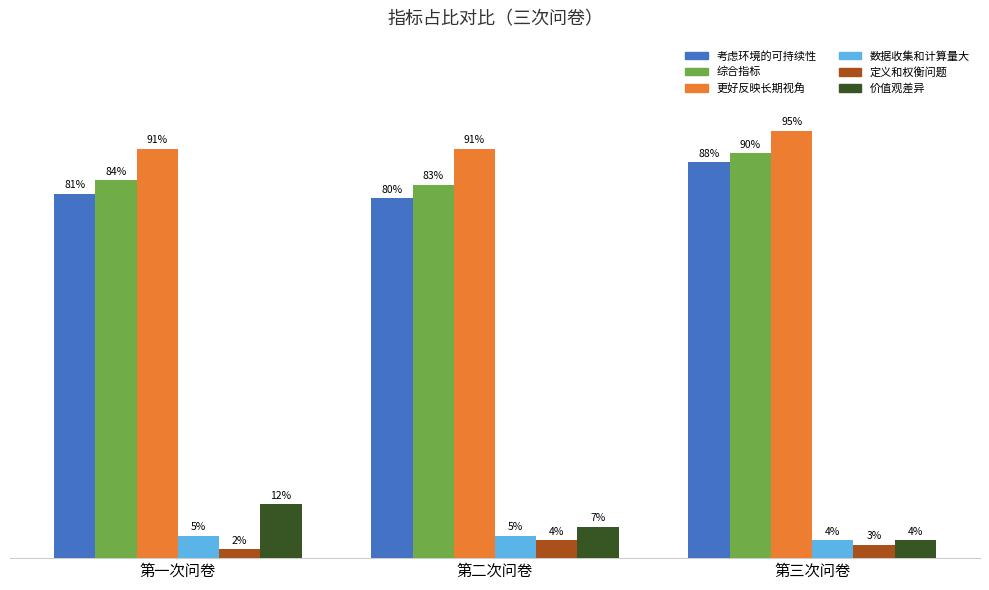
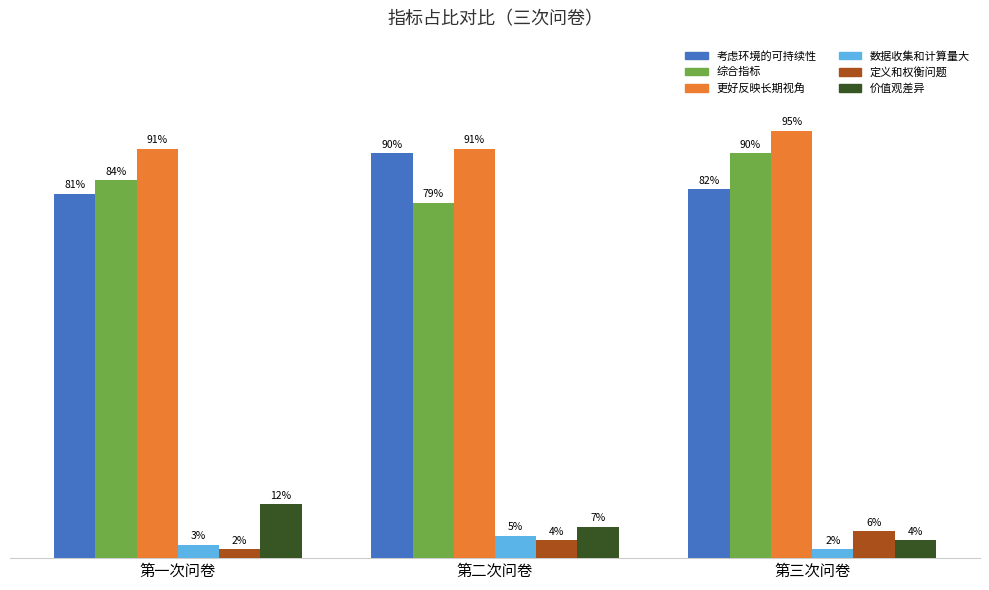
数据收集和计算量大, 第一次问卷: 5% -> 3%
考虑环境的可持续性, 第二次问卷: 80% -> 90%
综合指标, 第二次问卷: 83% -> 79%
考虑环境的可持续性, 第三次问卷: 88% -> 82%
数据收集和计算量大, 第三次问卷: 4% -> 2%
定义和权衡问题, 第三次问卷: 3% -> 6%
